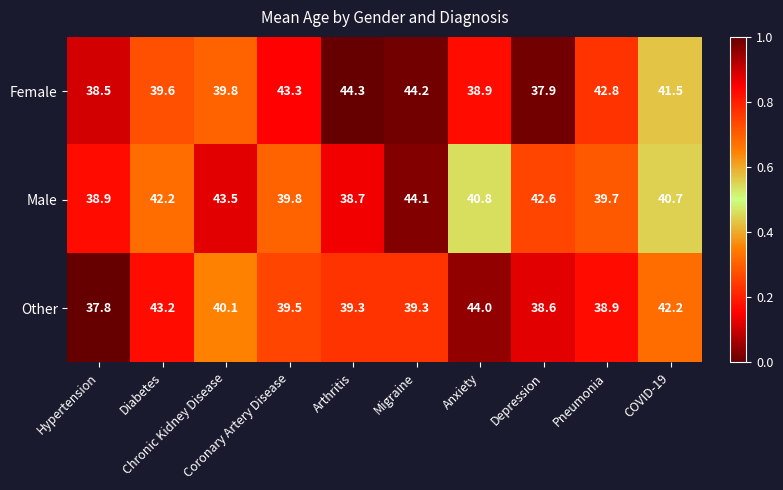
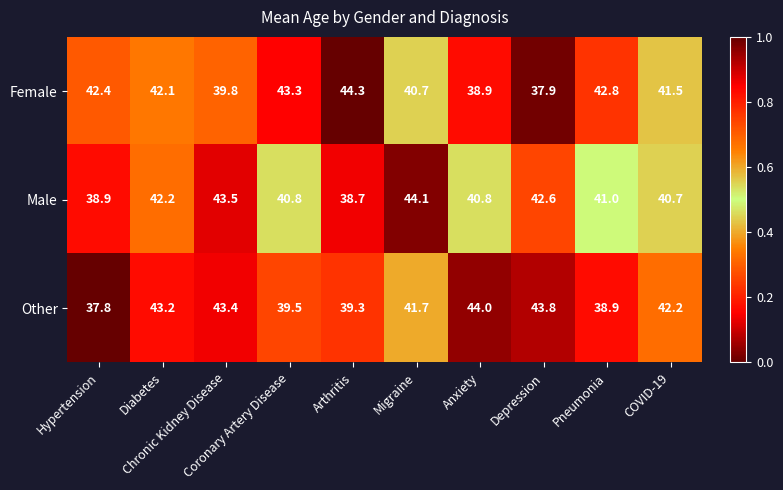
Female, Hypertension: 38.5 -> 42.4
Female, Diabetes: 39.6 -> 42.1
Female, Migraine: 44.2 -> 40.7
Male, Coronary Artery Disease: 39.8 -> 40.8
Male, Pneumonia: 39.7 -> 41.0
Other, Chronic Kidney Disease: 40.1 -> 43.4
Other, Migraine: 39.3 -> 41.7
Other, Depression: 38.6 -> 43.8
